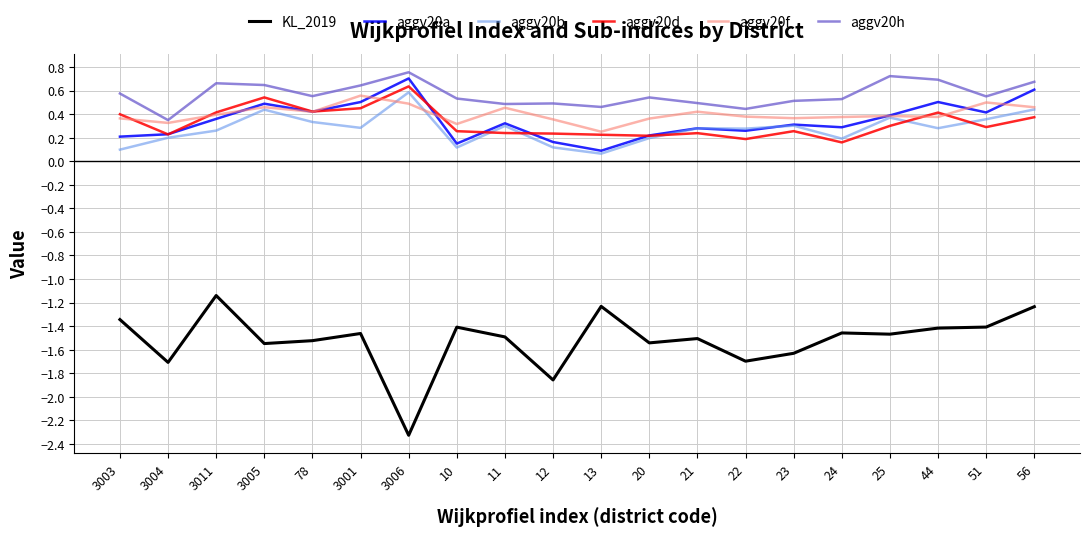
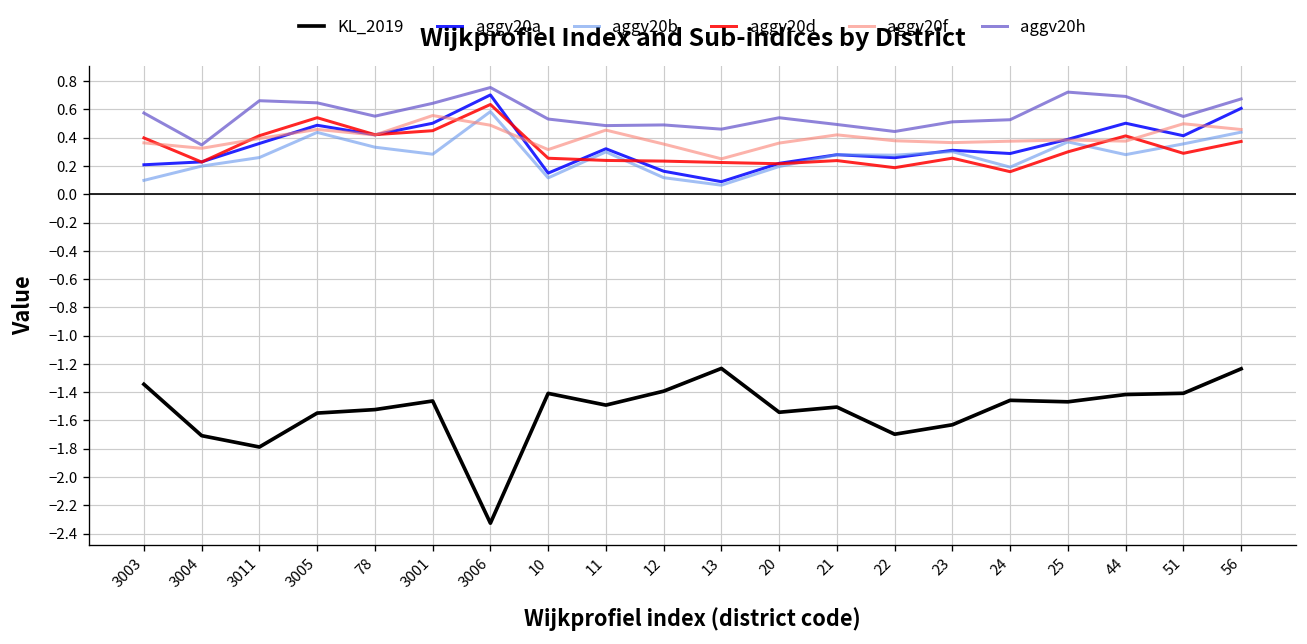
KL_2019, 3011: -1.14 -> -1.79
KL_2019, 12: -1.86 -> -1.39
